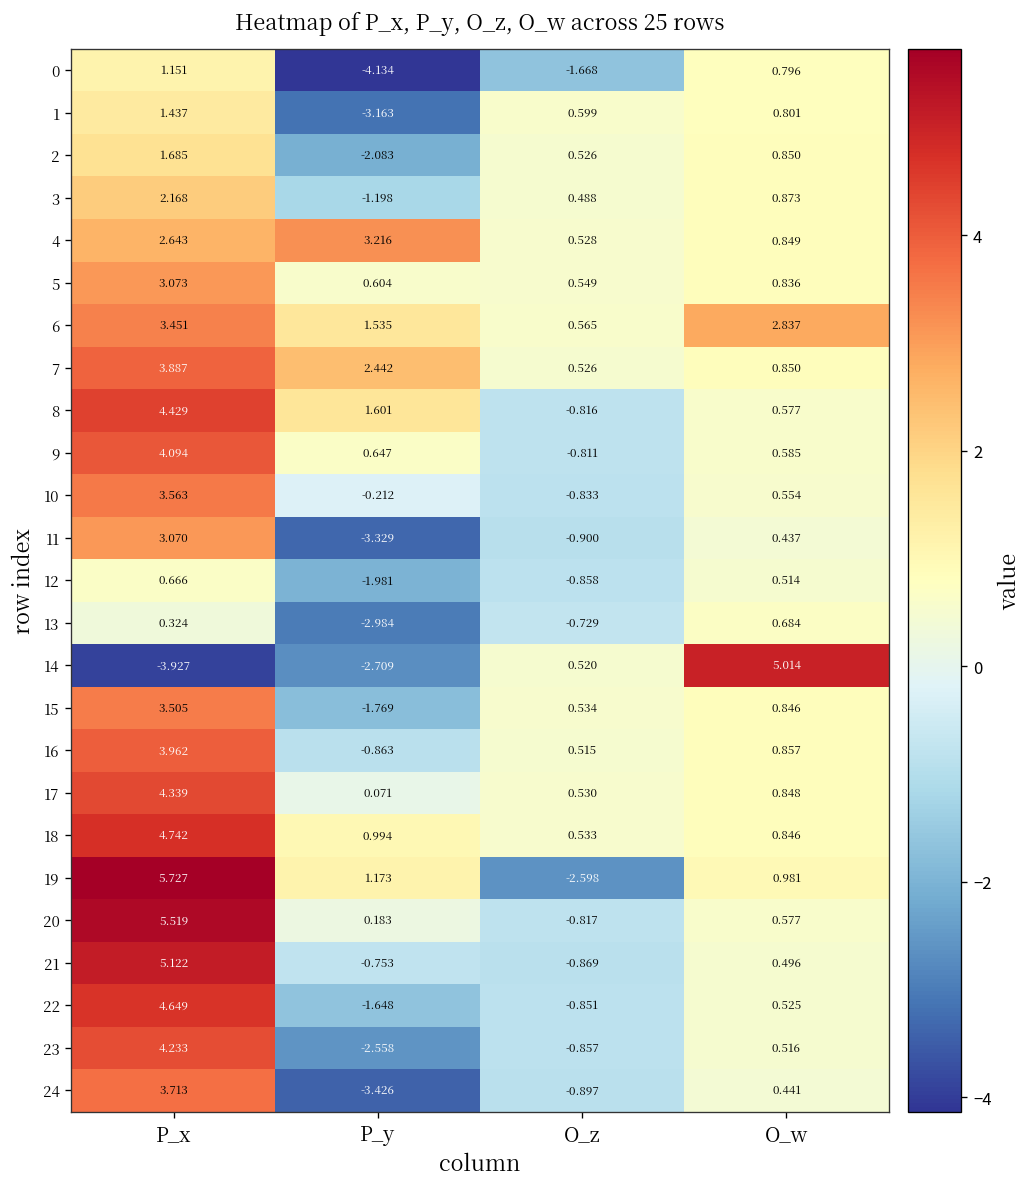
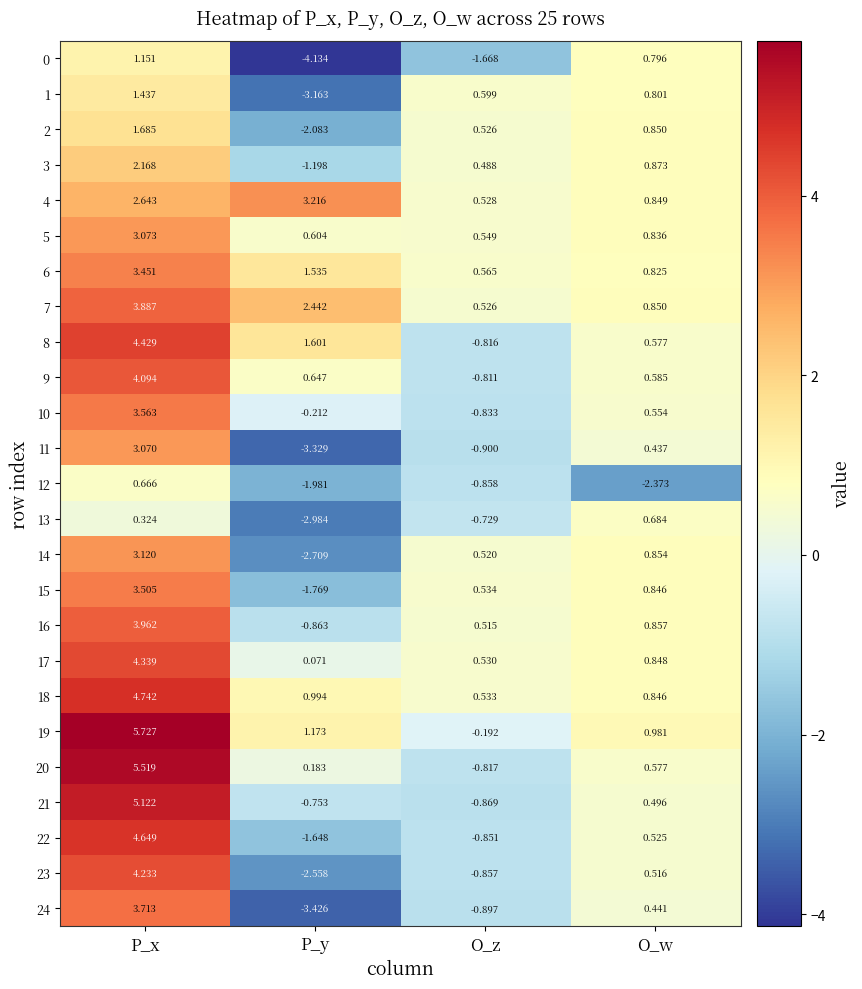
6, O_w: 2.837 -> 0.825
12, O_w: 0.514 -> -2.373
14, P_x: -3.927 -> 3.120
14, O_w: 5.014 -> 0.854
19, O_z: -2.598 -> -0.192
